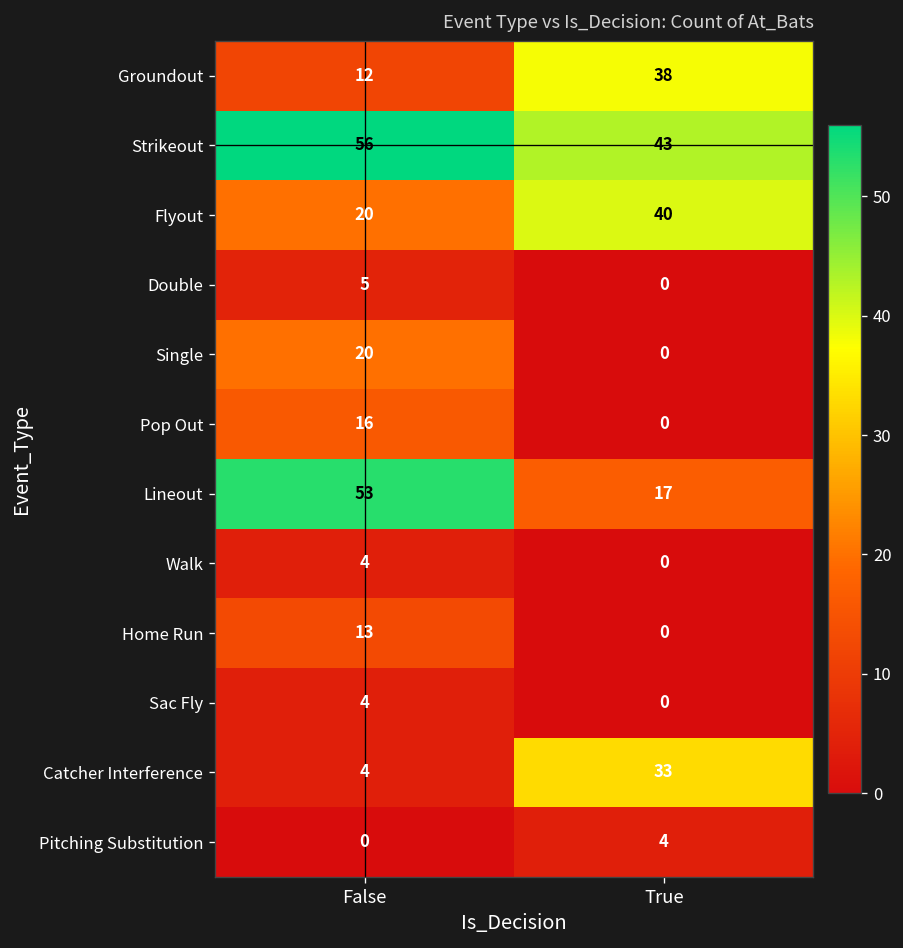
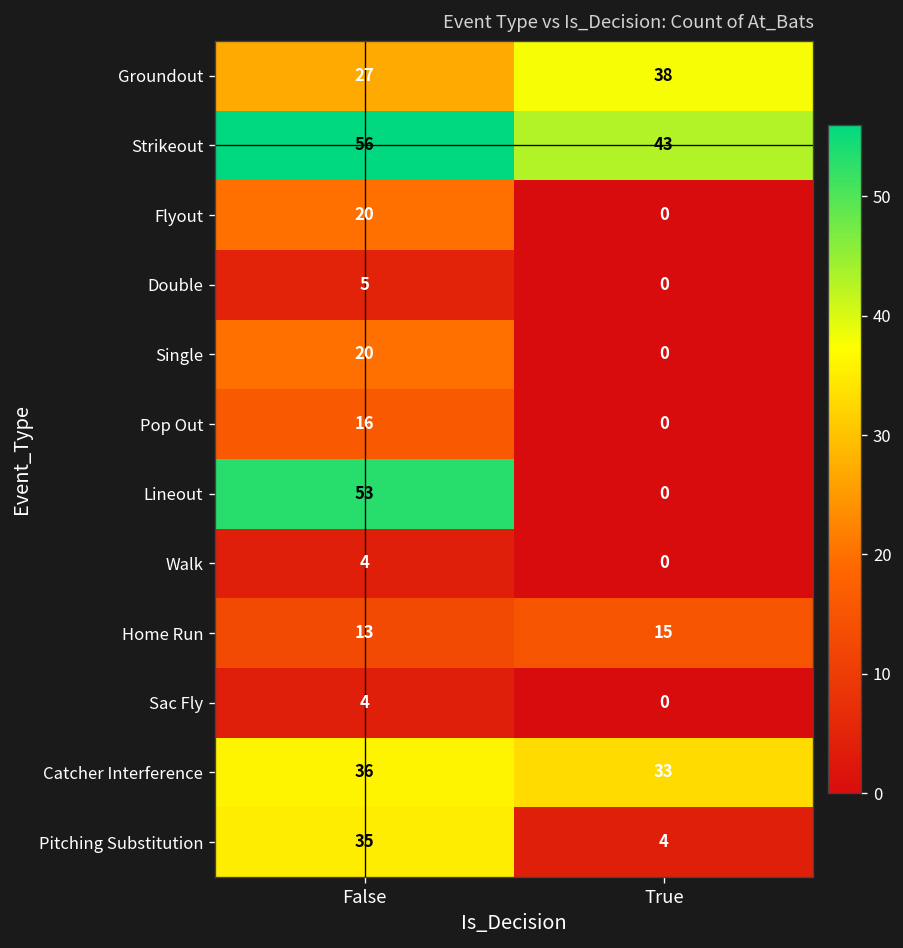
Groundout, False: 12 -> 27
Flyout, True: 40 -> 0
Lineout, True: 17 -> 0
Home Run, True: 0 -> 15
Catcher Interference, False: 4 -> 36
Pitching Substitution, False: 0 -> 35
